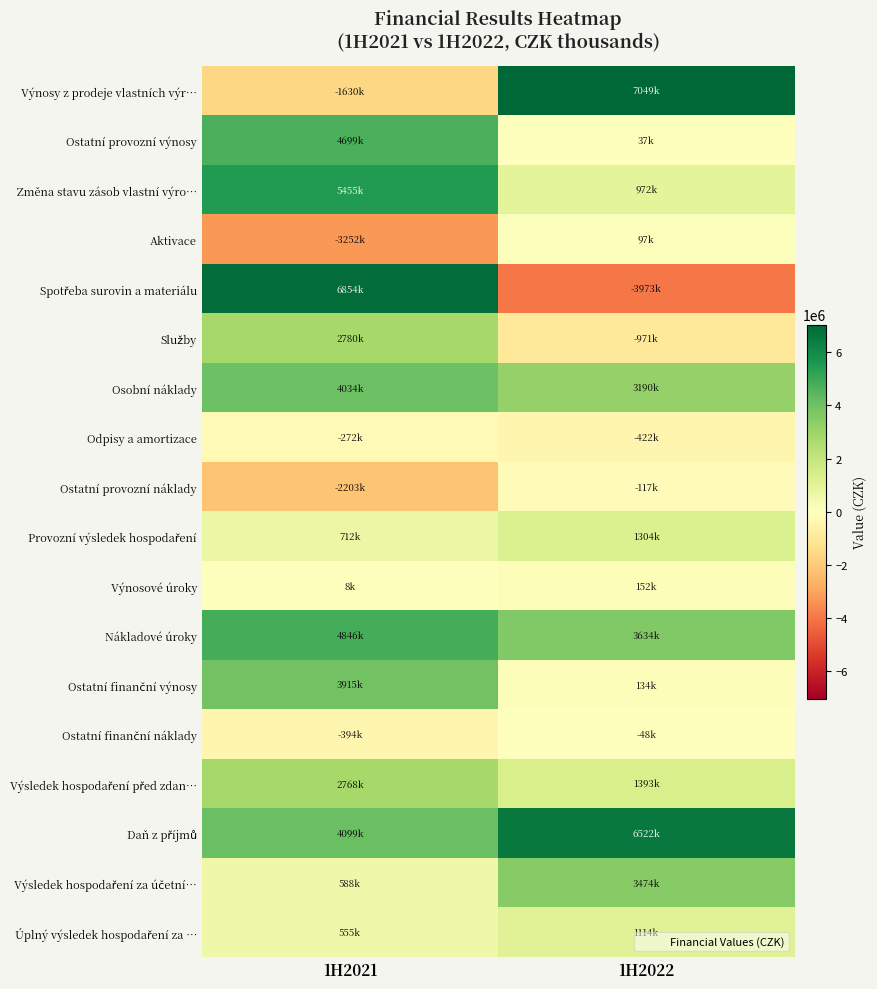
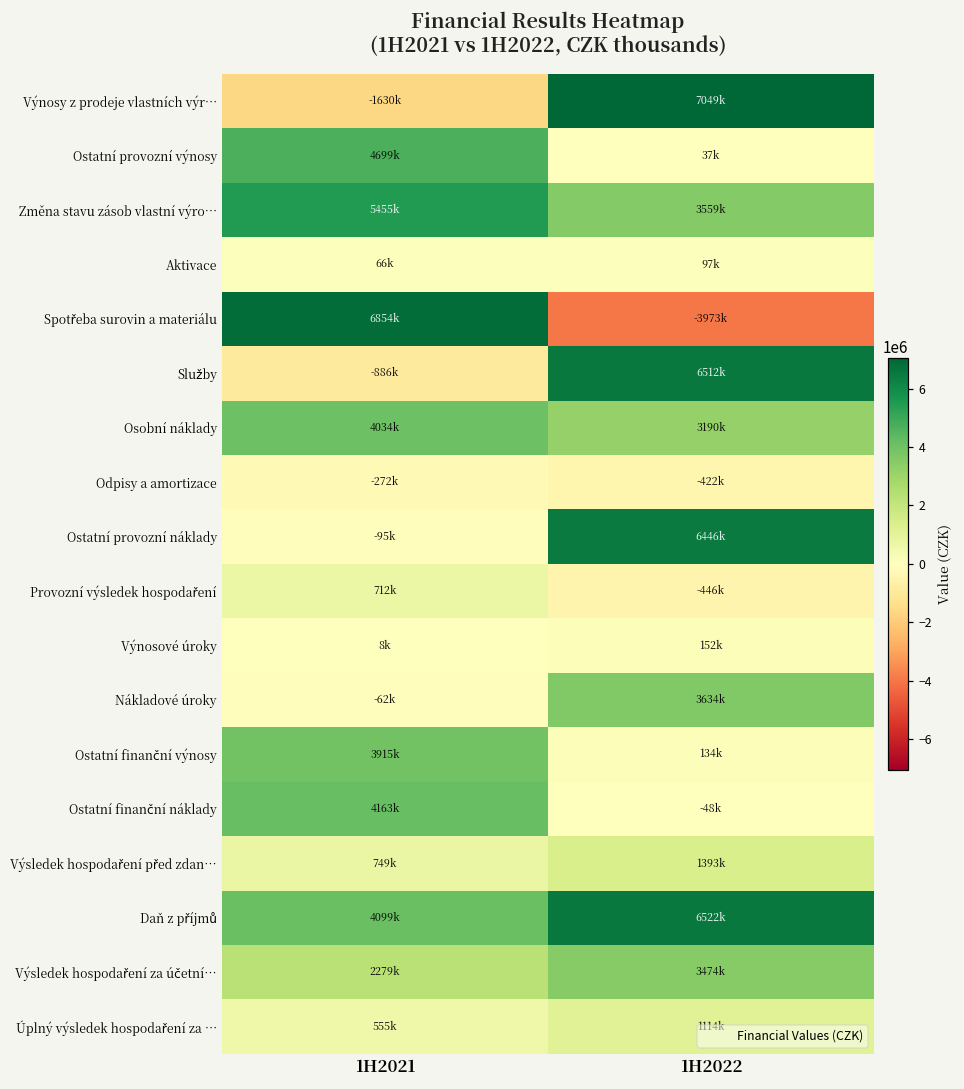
Změna stavu zásob vlastní výro…, 1H2022: 972k -> 3559k
Aktivace, 1H2021: -3252k -> 66k
Služby, 1H2021: 2780k -> -886k
Služby, 1H2022: -971k -> 6512k
Ostatní provozní náklady, 1H2021: -2203k -> -95k
Ostatní provozní náklady, 1H2022: -117k -> 6446k
Provozní výsledek hospodaření, 1H2022: 1304k -> -446k
Nákladové úroky, 1H2021: 4846k -> -62k
Ostatní finanční náklady, 1H2021: -394k -> 4163k
Výsledek hospodaření před zdan…, 1H2021: 2768k -> 749k
Výsledek hospodaření za účetní…, 1H2021: 588k -> 2279k
